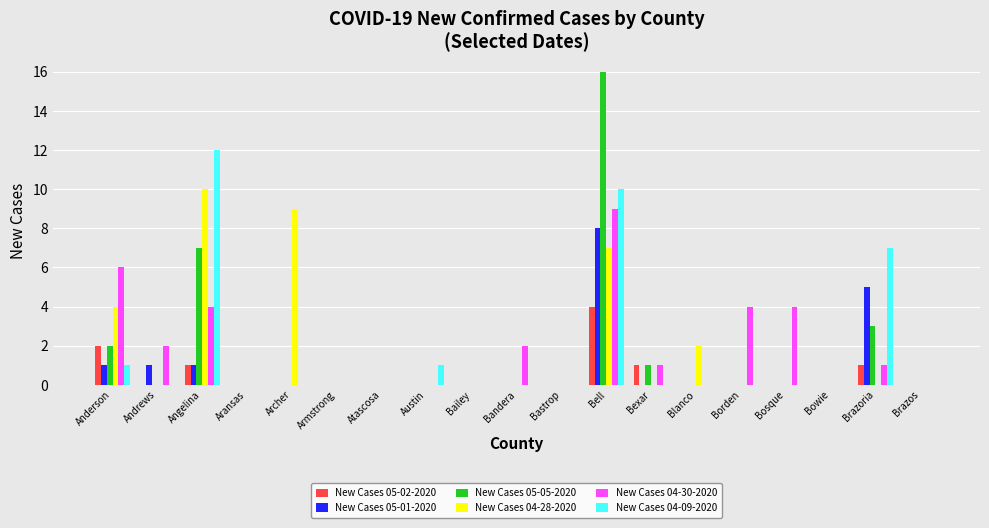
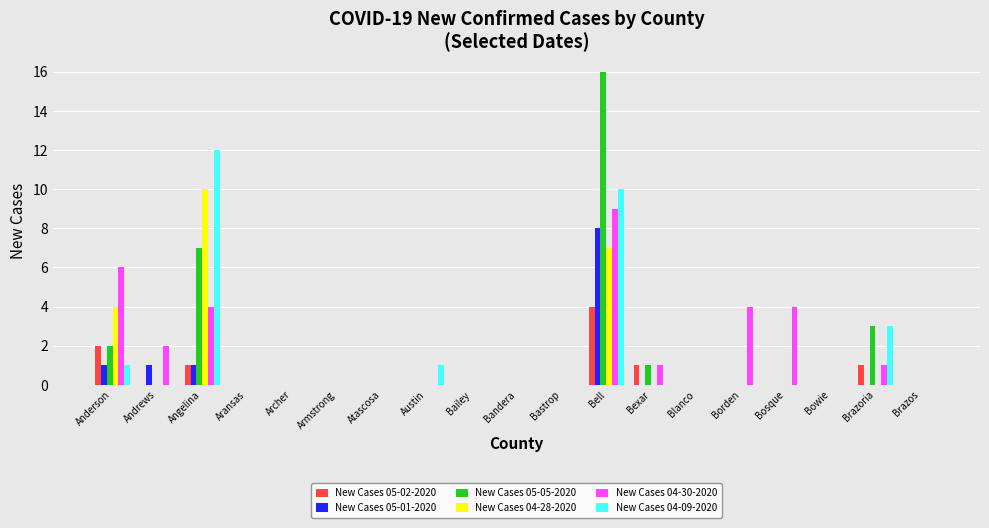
New Cases 04-28-2020, Archer: 9 -> 0
New Cases 04-30-2020, Bandera: 2 -> 0
New Cases 04-28-2020, Blanco: 2 -> 0
New Cases 05-01-2020, Brazoria: 5 -> 0
New Cases 04-09-2020, Brazoria: 7 -> 3
